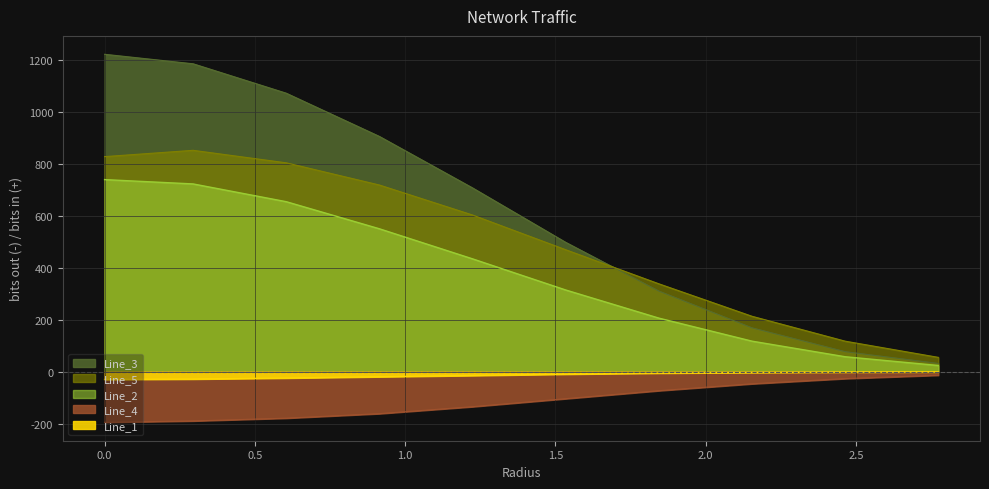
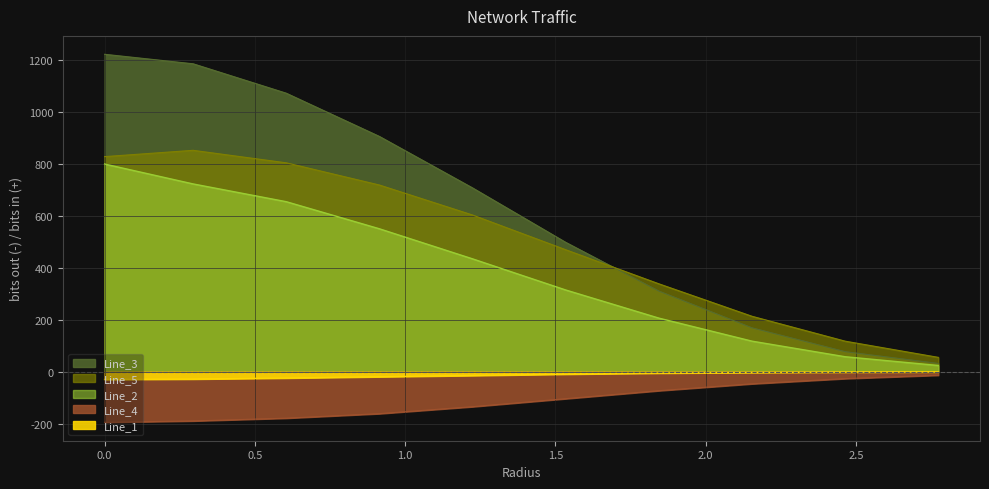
Line_2, 0.0: 740 -> 800
